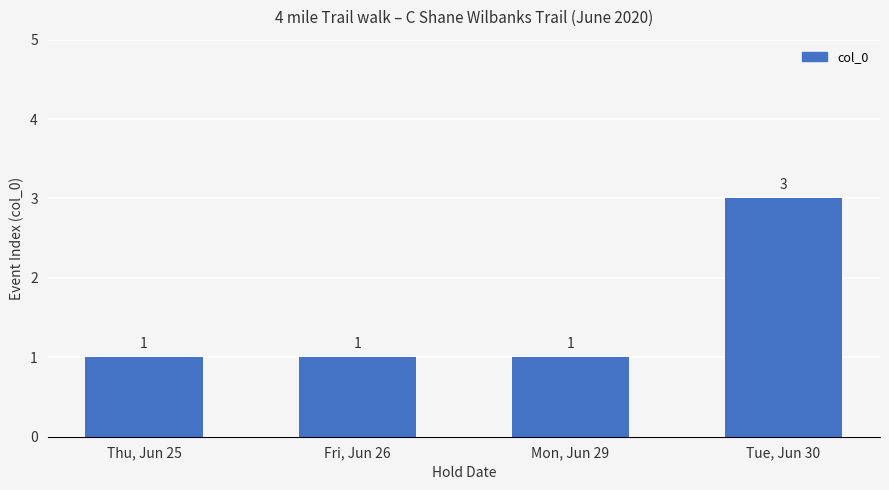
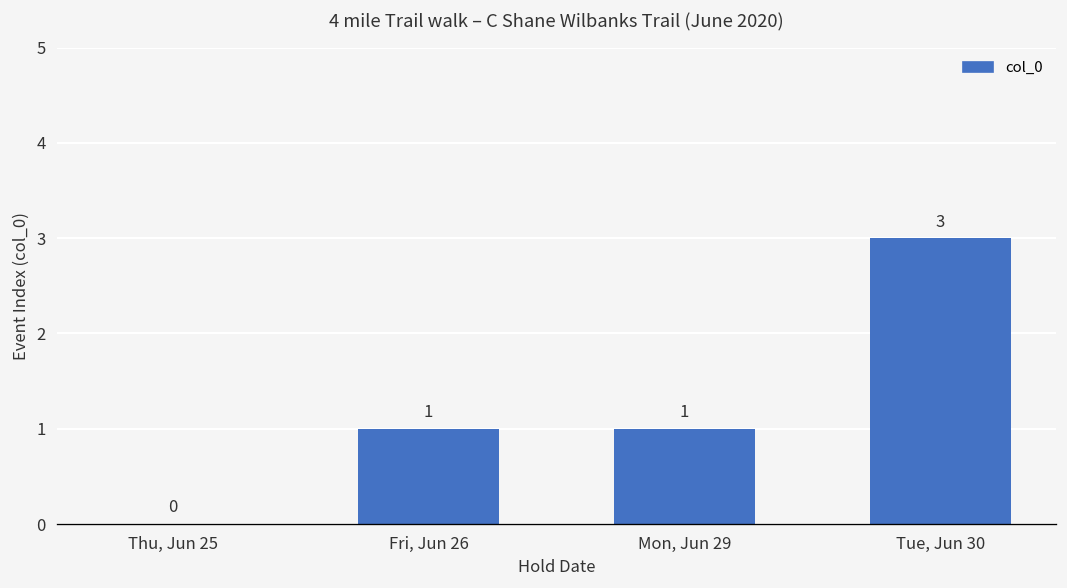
Thu, Jun 25: 1 -> 0
